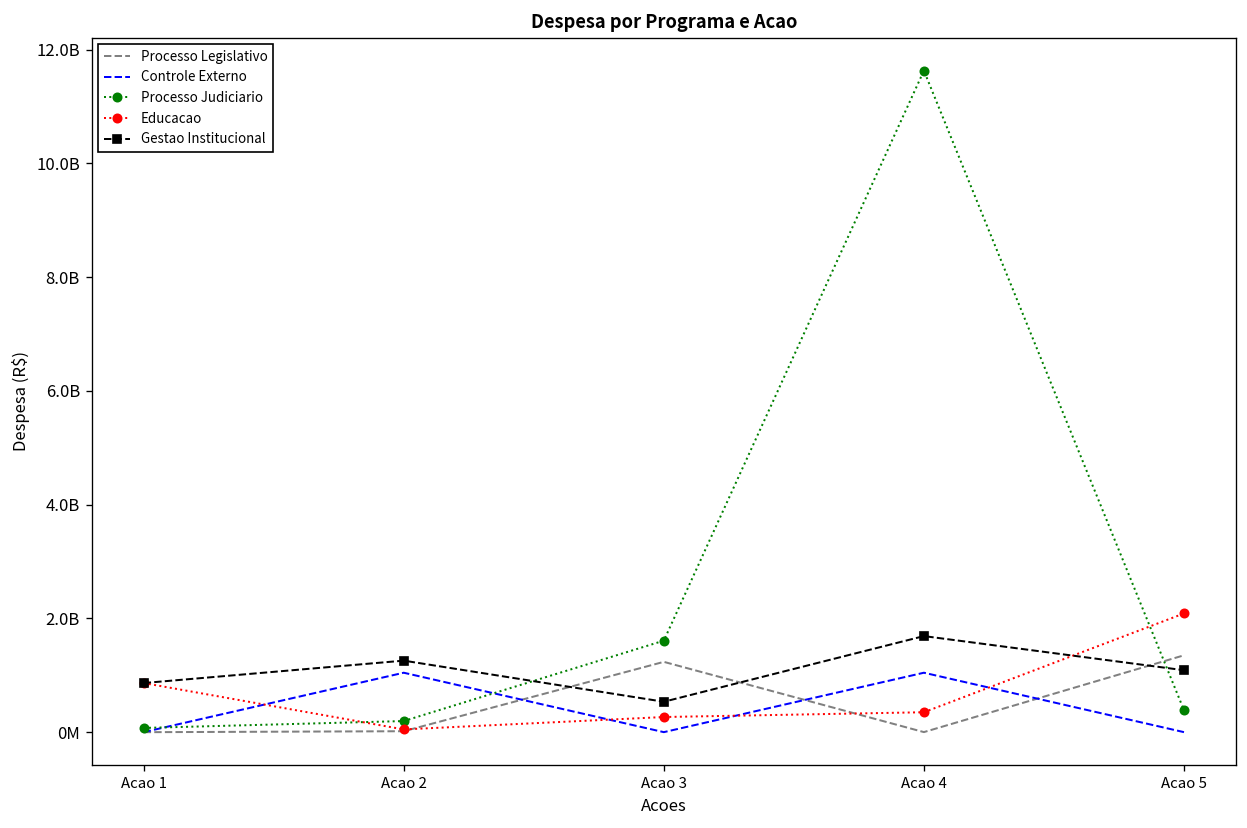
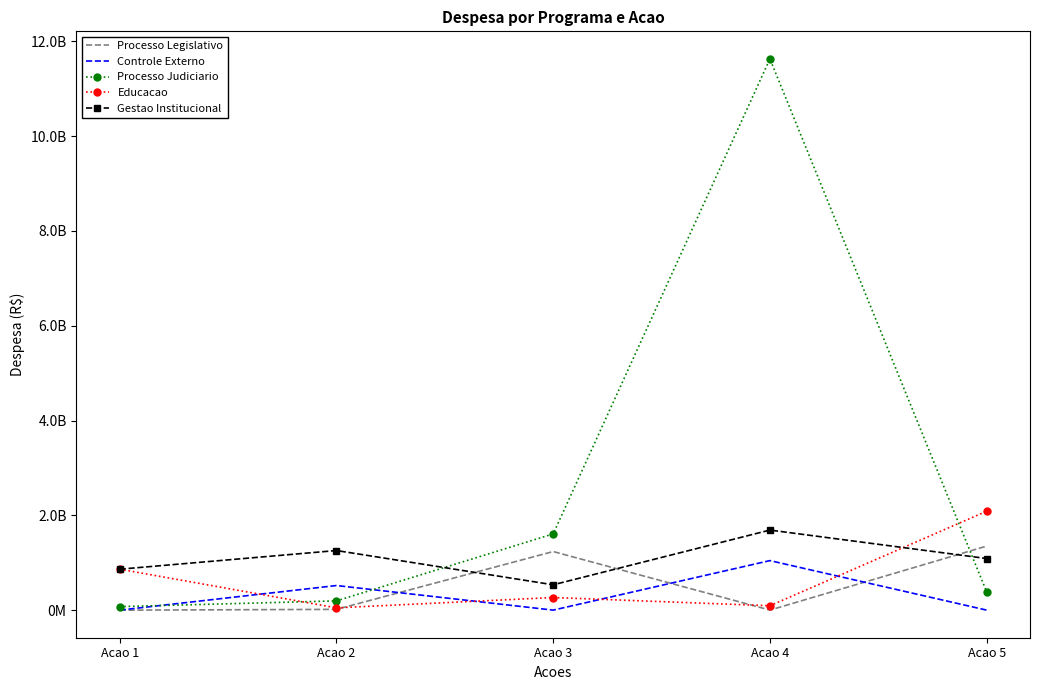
Controle Externo, Acao 2: 1000000000 -> 500000000
Educacao, Acao 4: 400000000 -> 100000000
